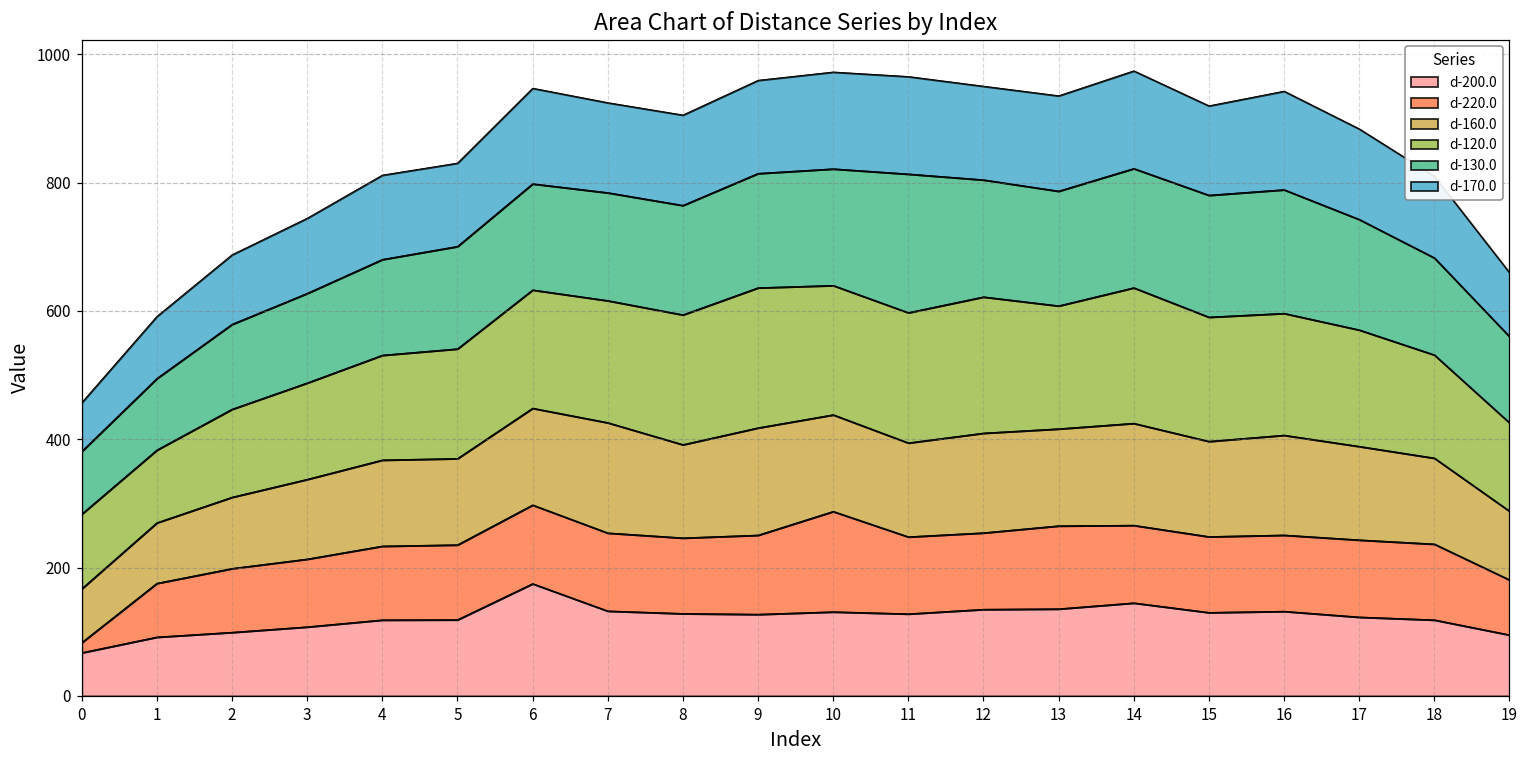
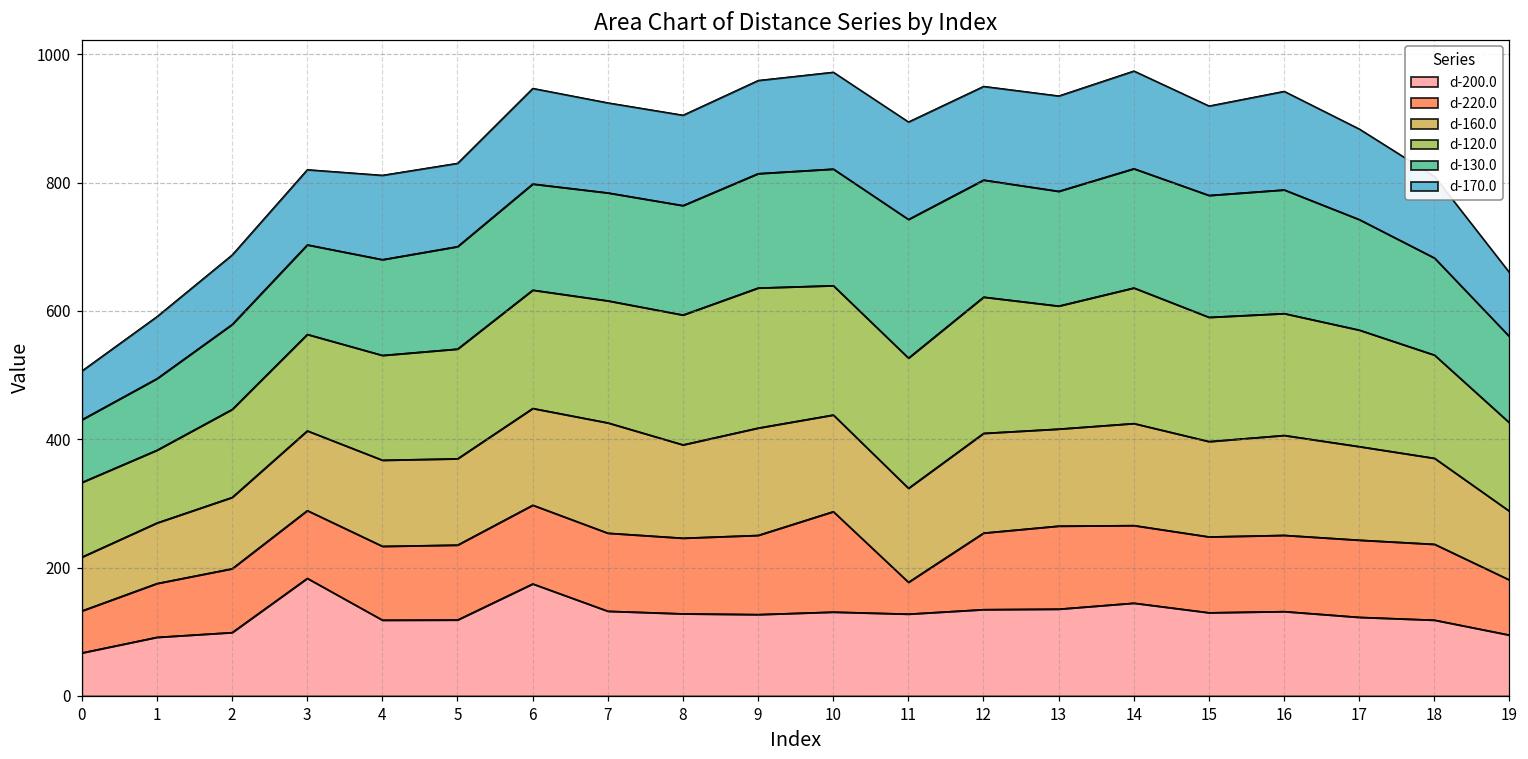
d-220.0, 0: 20 -> 70
d-200.0, 3: 110 -> 180
d-220.0, 11: 120 -> 50
